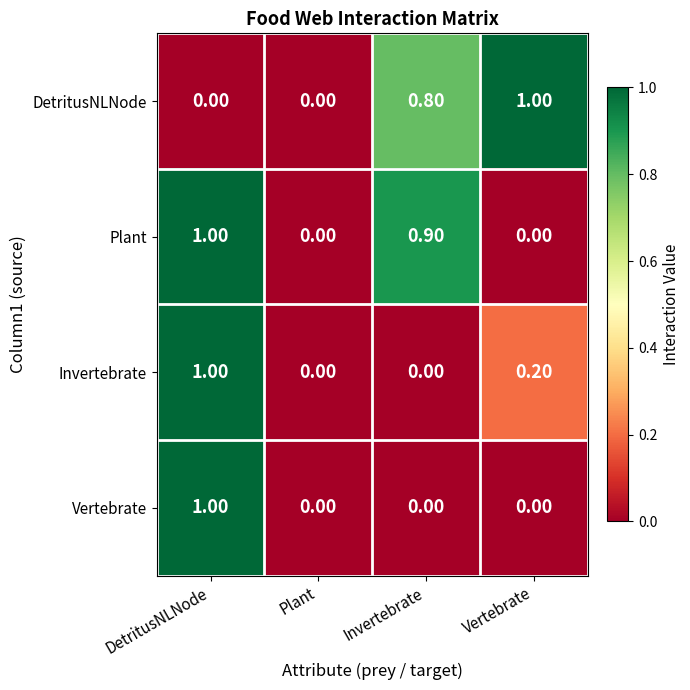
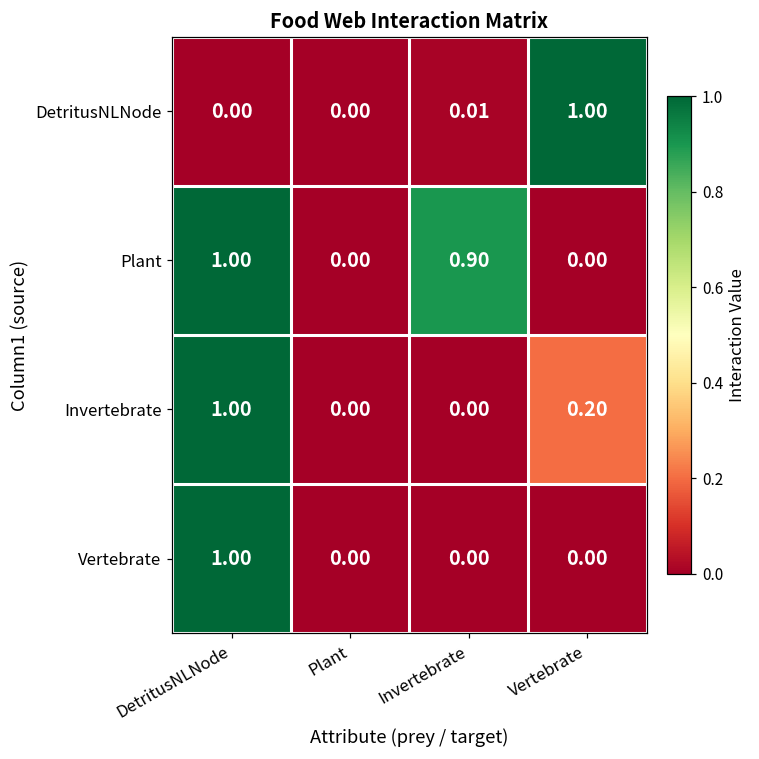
DetritusNLNode, Invertebrate: 0.80 -> 0.01
